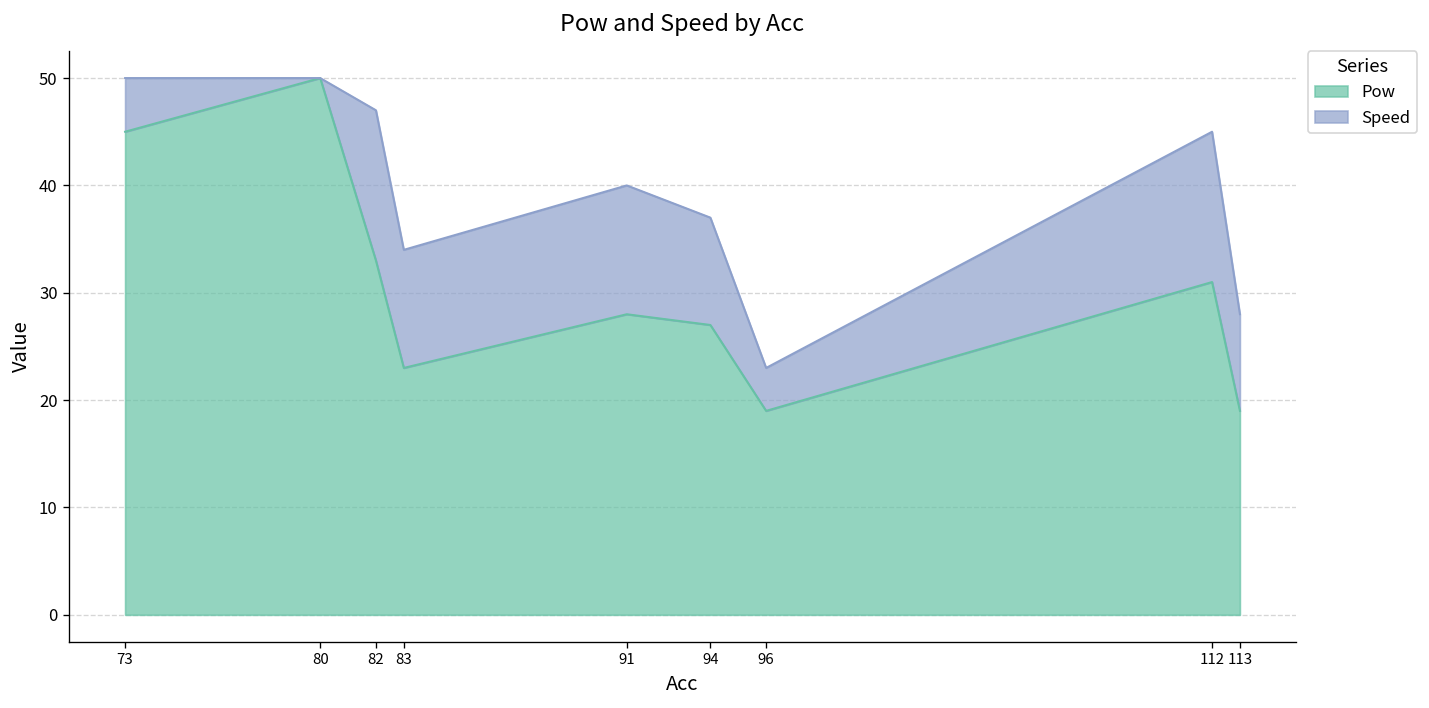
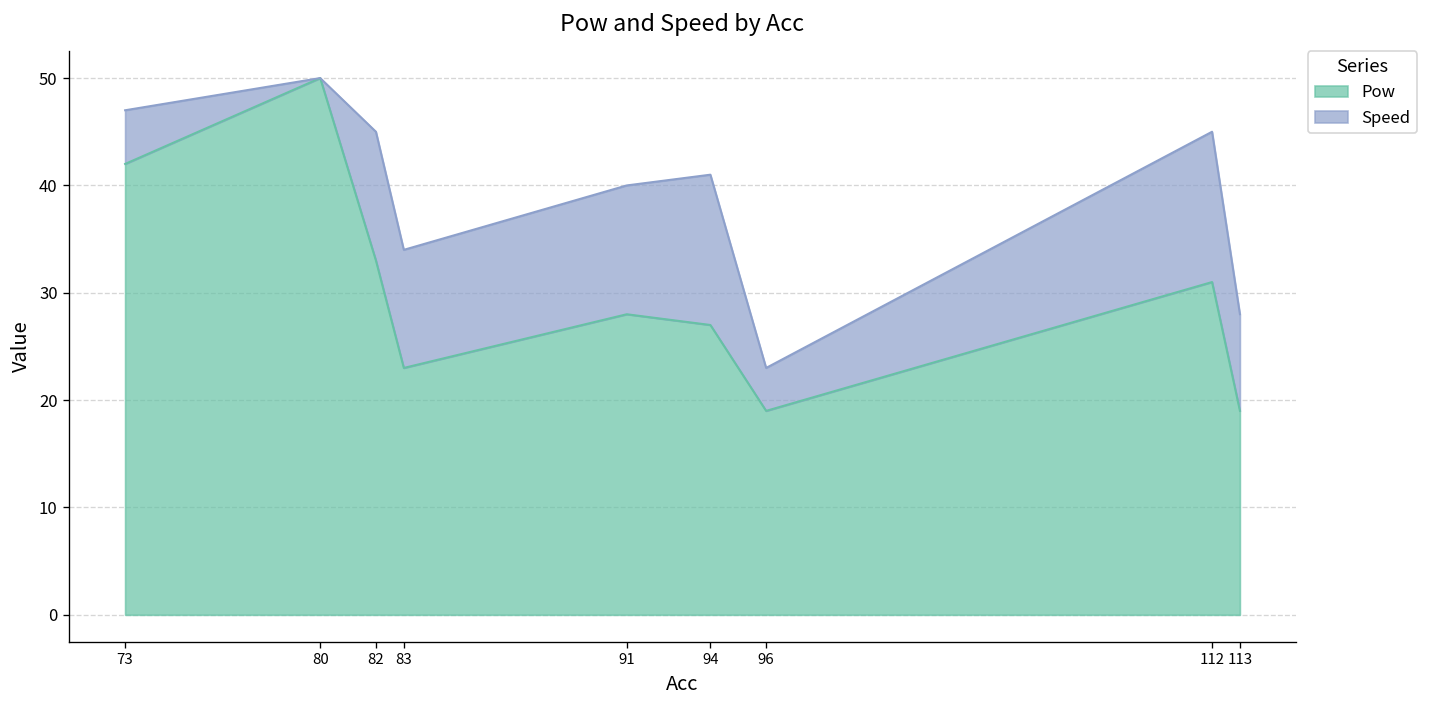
Pow, 73: 45 -> 42
Speed, 82: 14 -> 12
Speed, 94: 10 -> 14
